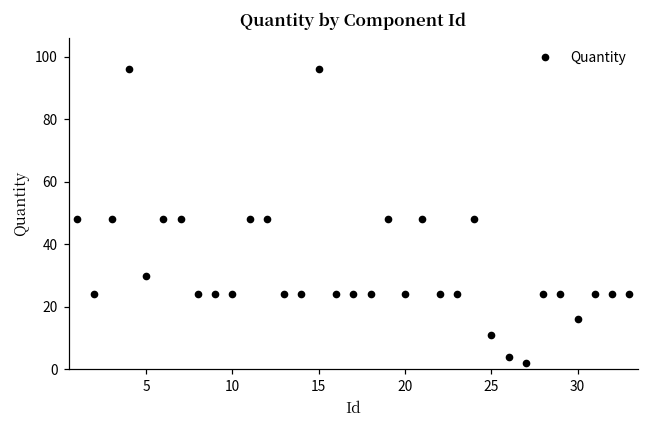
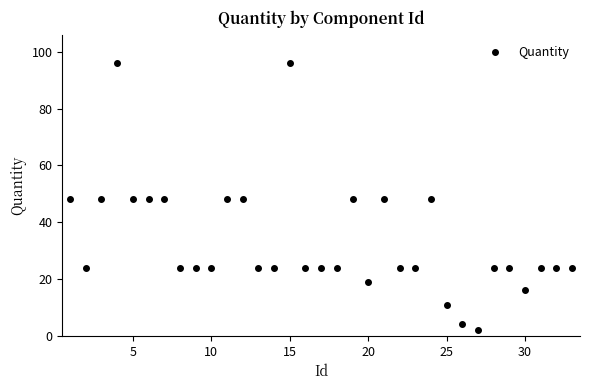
5: 30 -> 48
20: 24 -> 19
